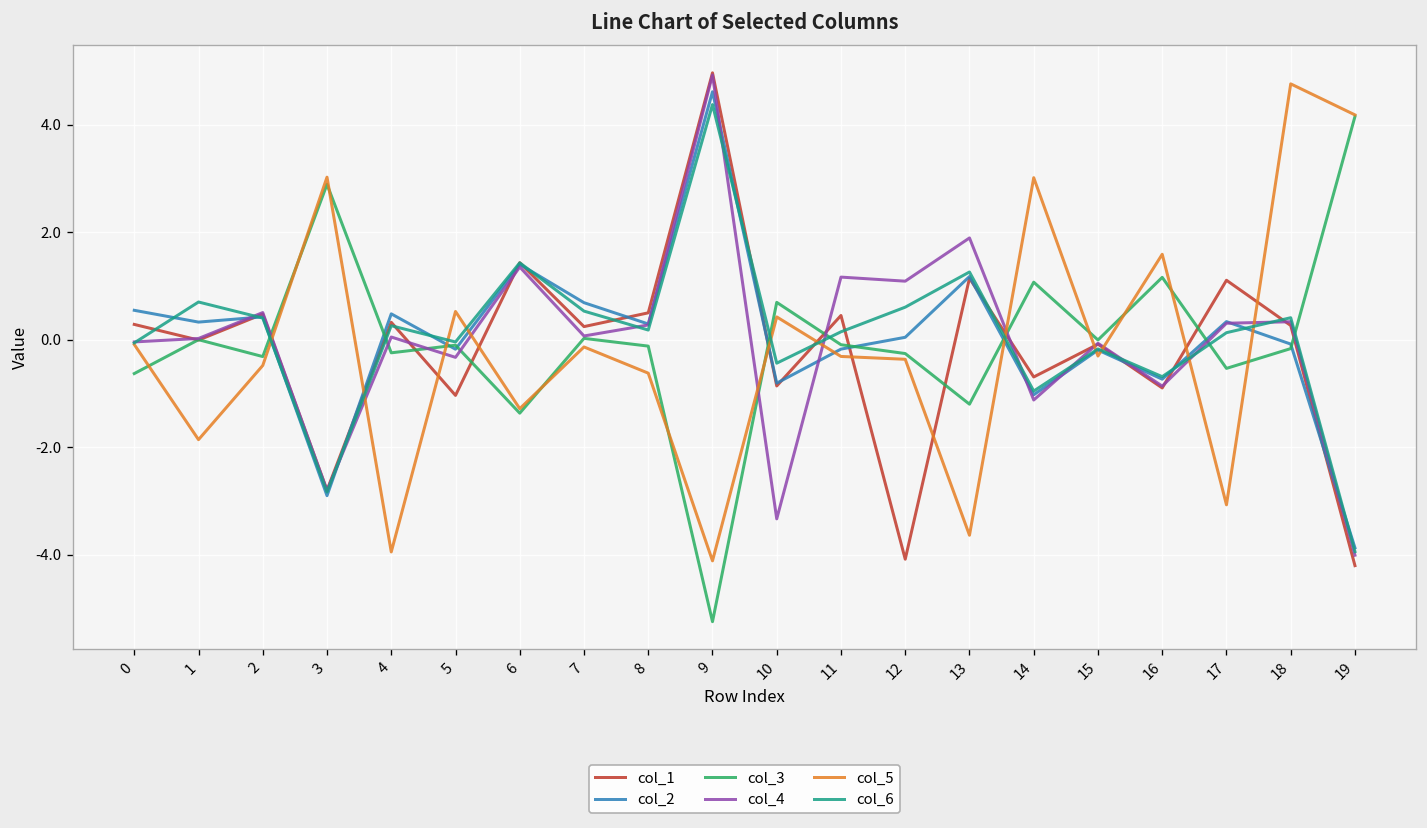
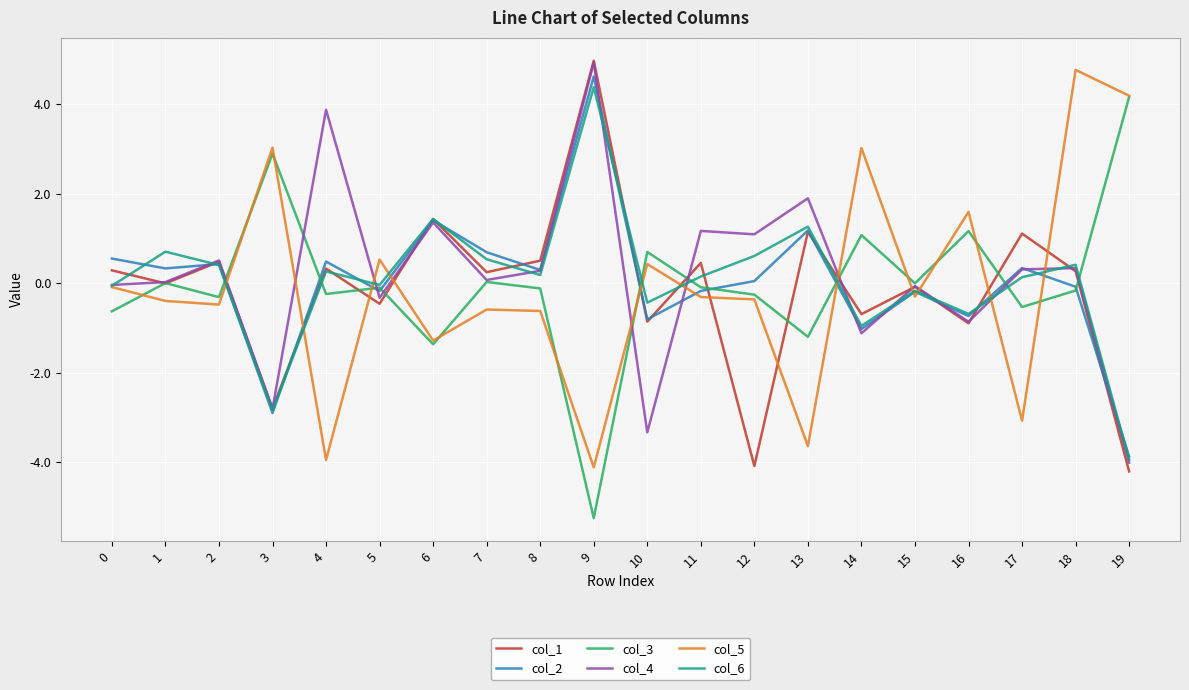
col_5, 1: -1.9 -> -0.4
col_4, 4: 0.1 -> 3.9
col_1, 5: -1.0 -> -0.5
col_5, 7: -0.1 -> -0.6
